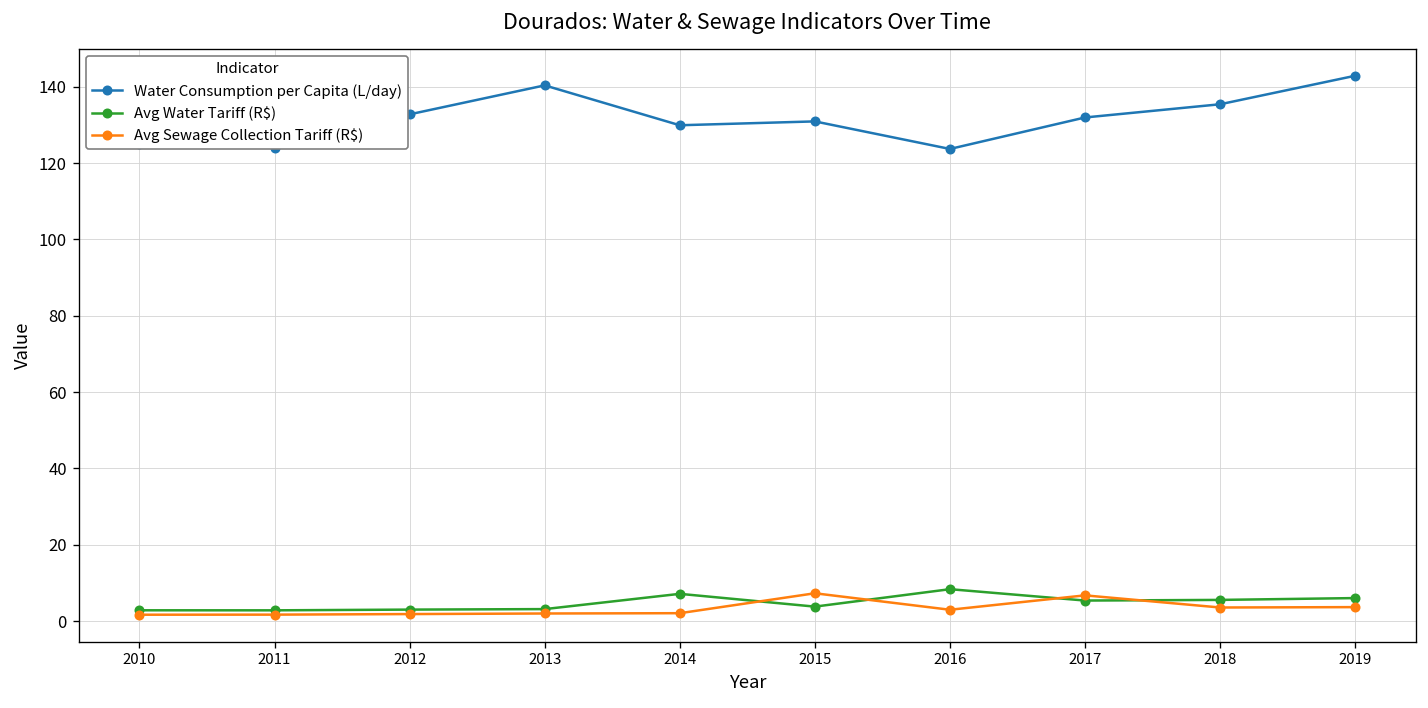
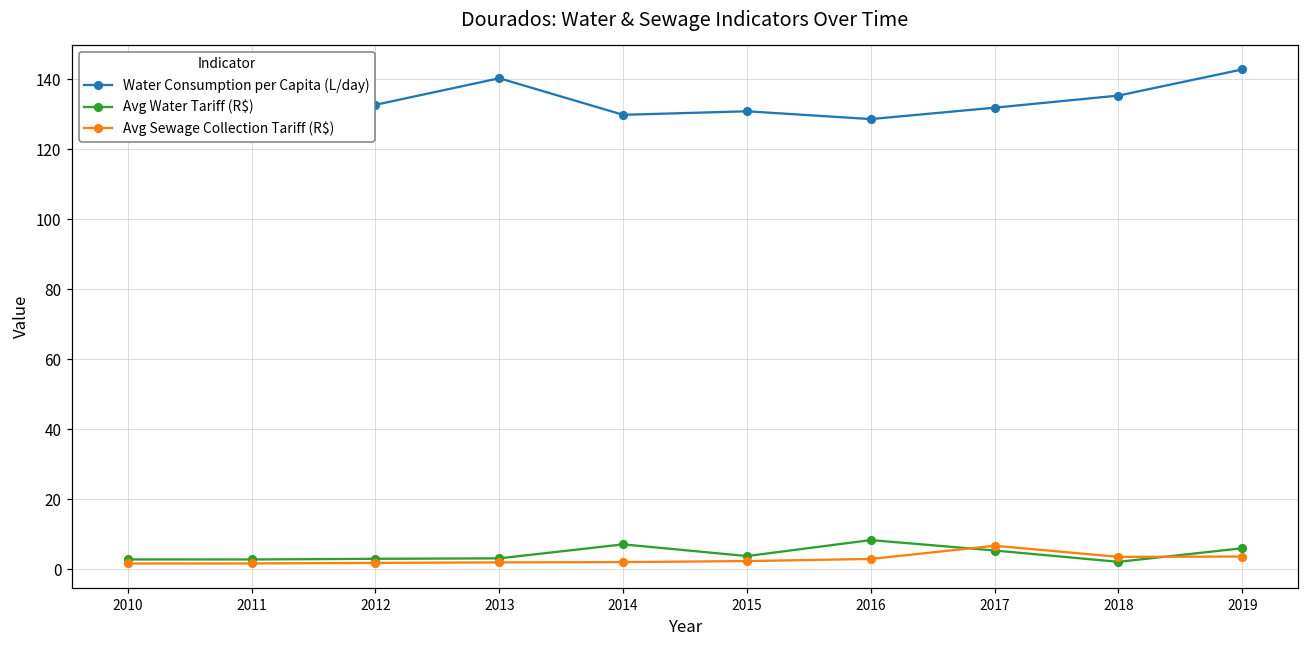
Avg Sewage Collection Tariff (R$), 2015: 7 -> 2
Water Consumption per Capita (L/day), 2016: 124 -> 129
Avg Water Tariff (R$), 2018: 6 -> 2
